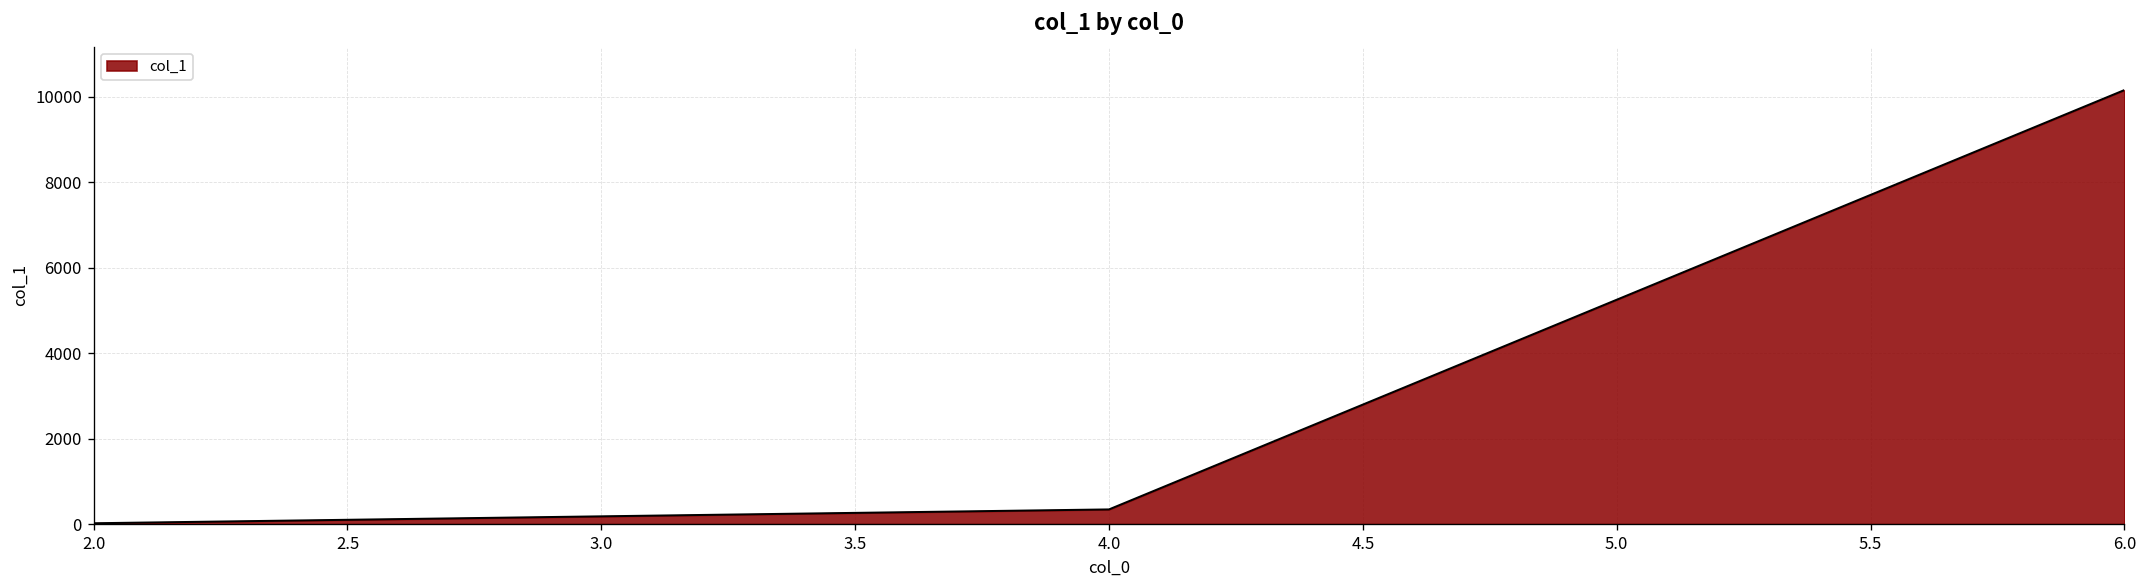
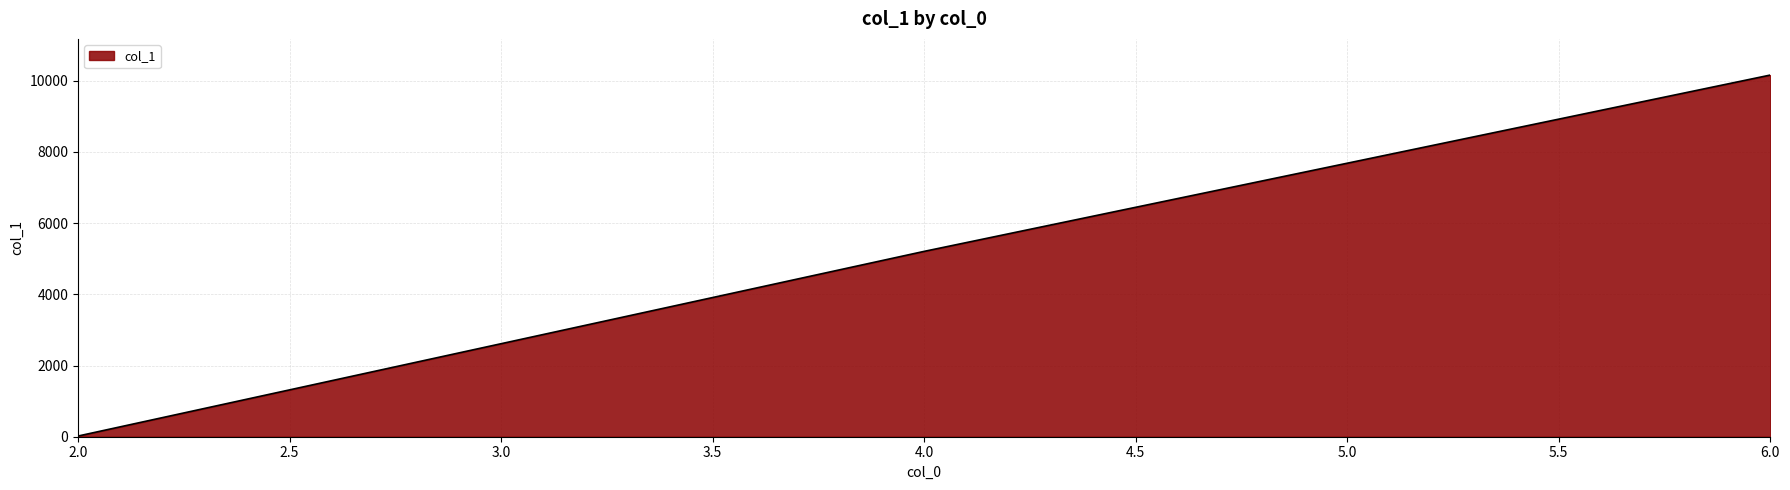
4.0: 300 -> 5200
